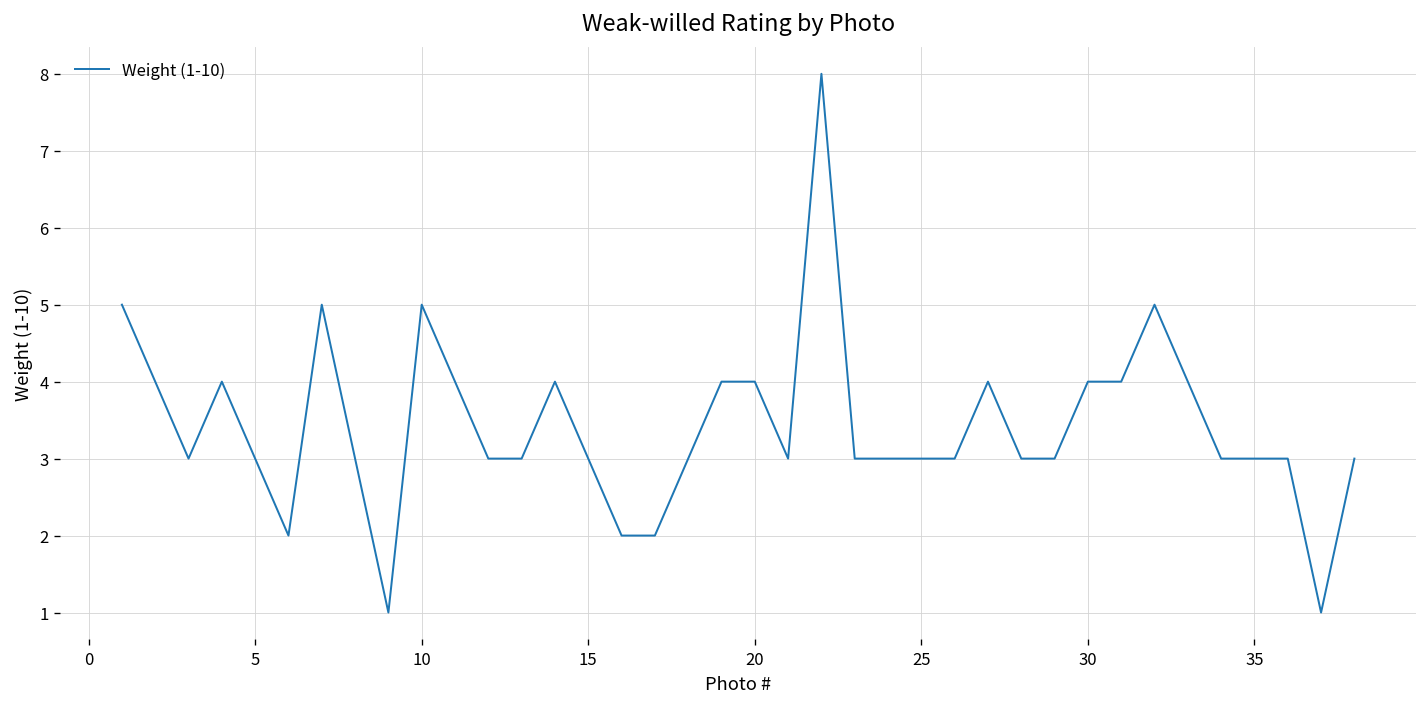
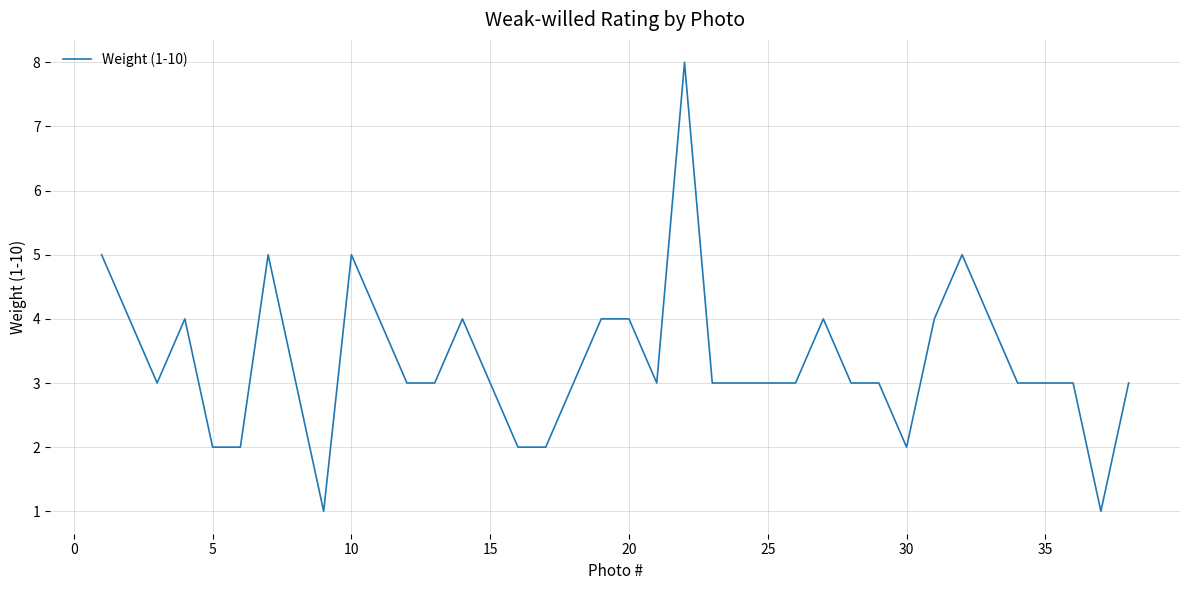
5: 3 -> 2
30: 4 -> 2
